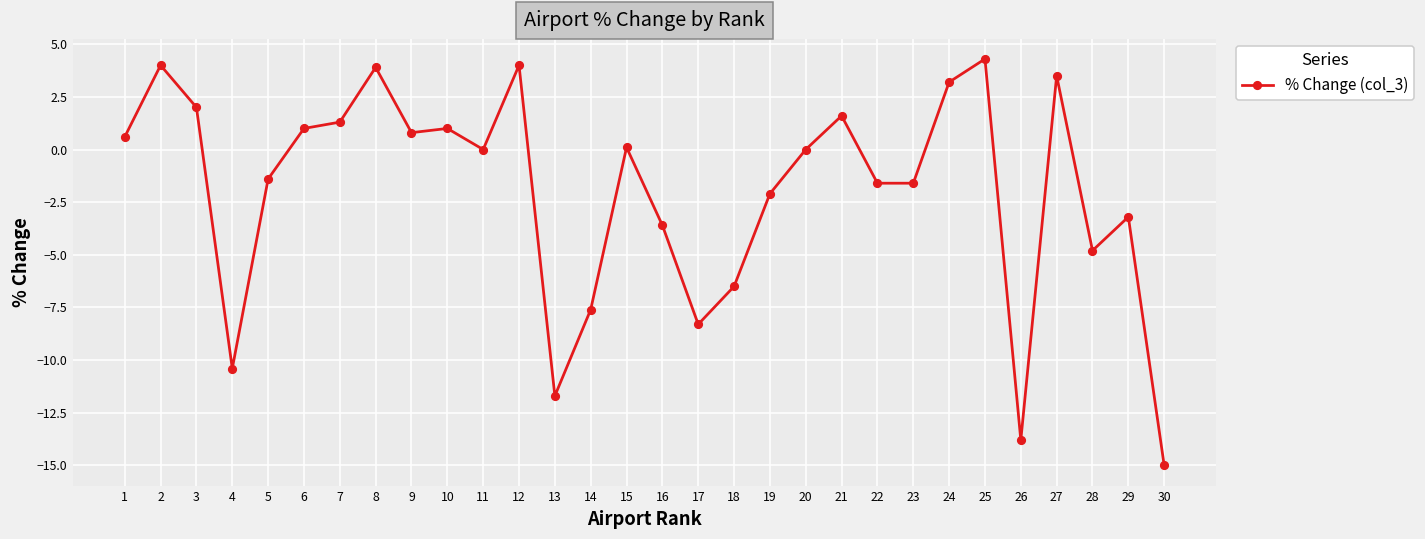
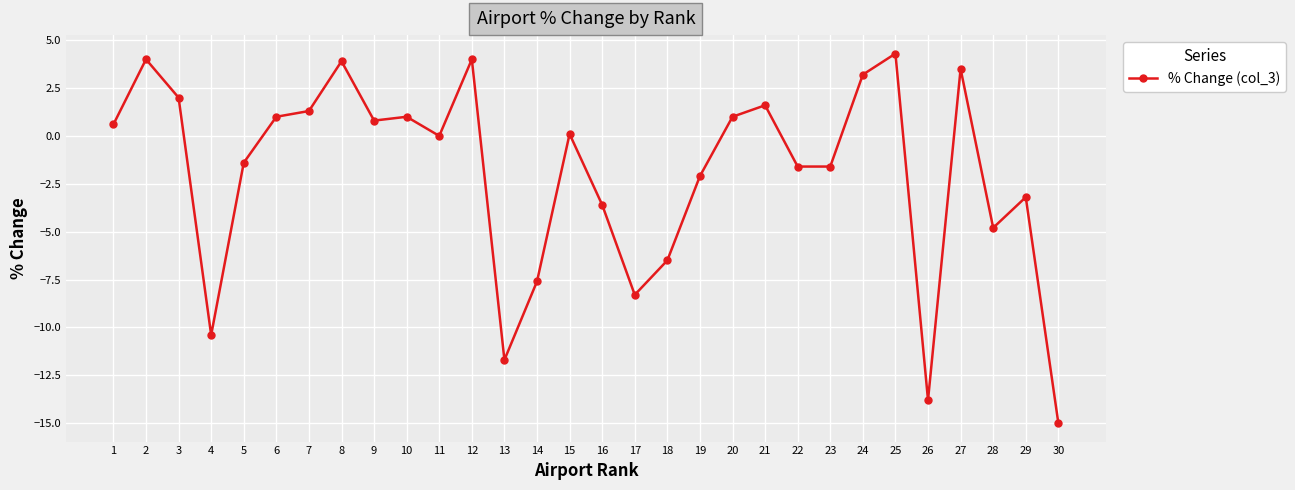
20: 0 -> 1
